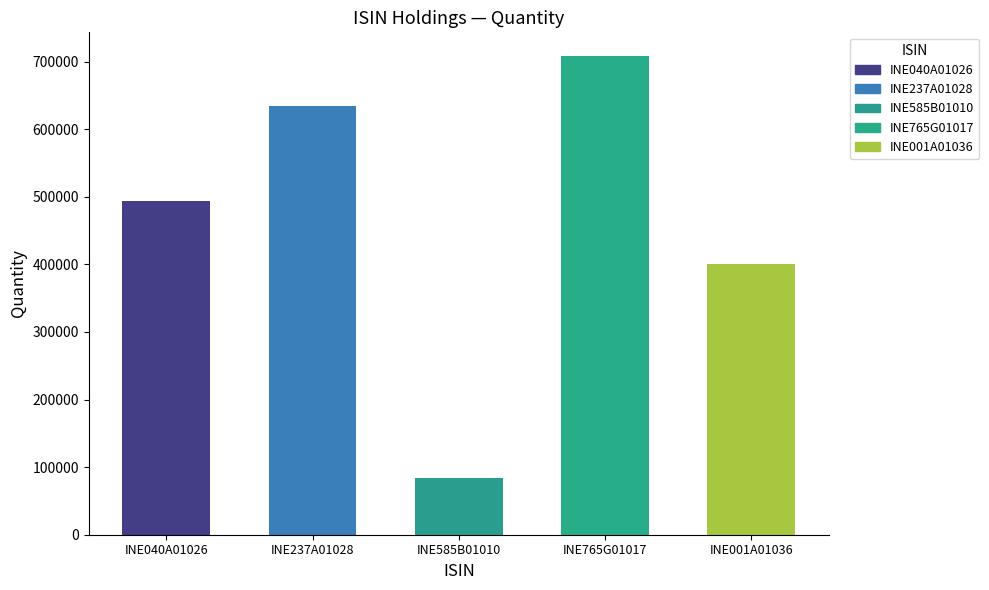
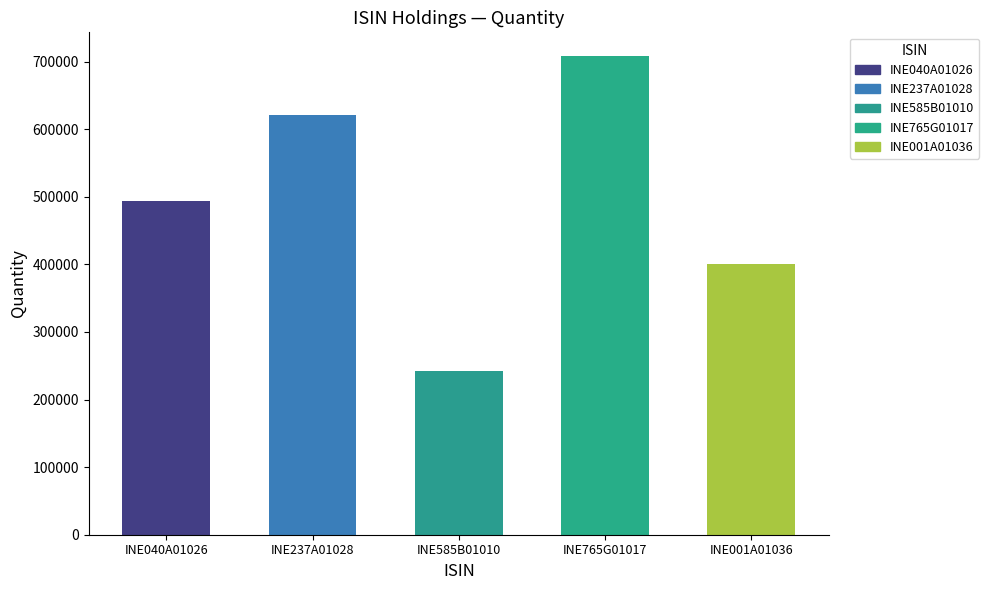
INE237A01028: 630000 -> 620000
INE585B01010: 80000 -> 240000
